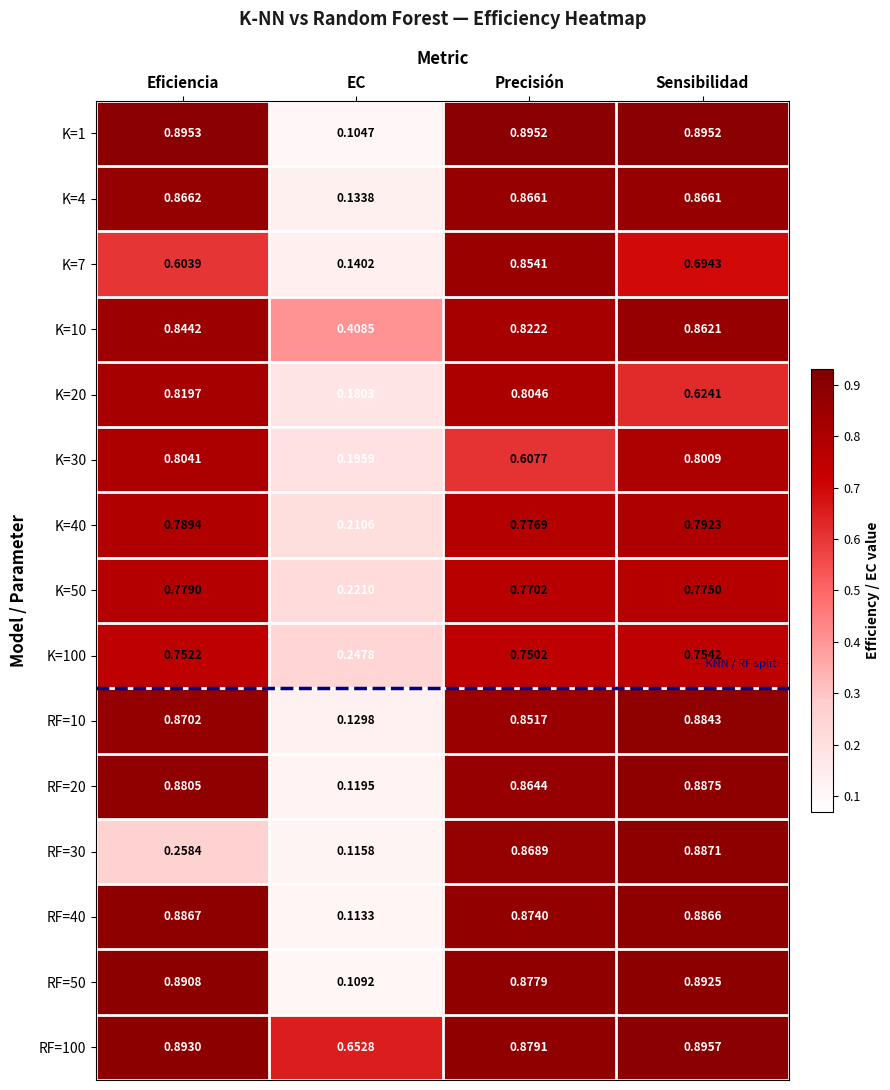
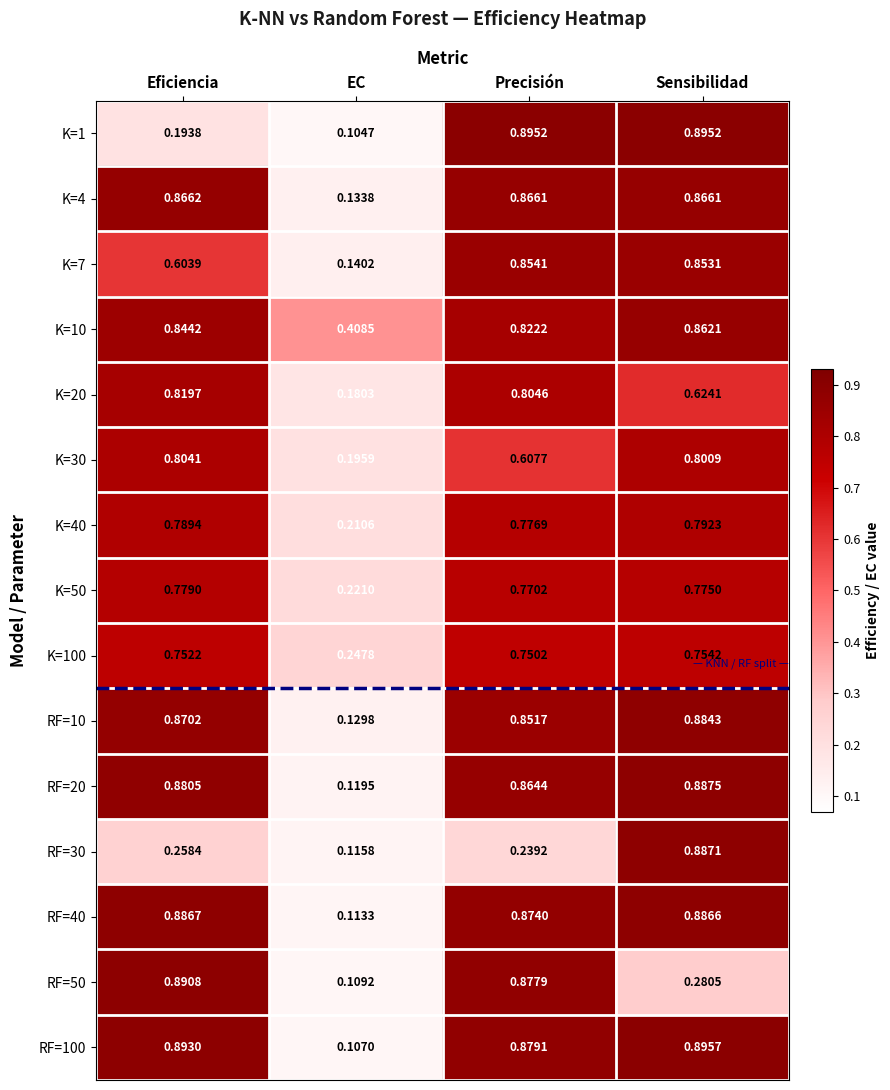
K=1, Eficiencia: 0.8953 -> 0.1938
K=7, Sensibilidad: 0.6943 -> 0.8531
RF=30, Precisión: 0.8689 -> 0.2392
RF=50, Sensibilidad: 0.8925 -> 0.2805
RF=100, EC: 0.6528 -> 0.1070
